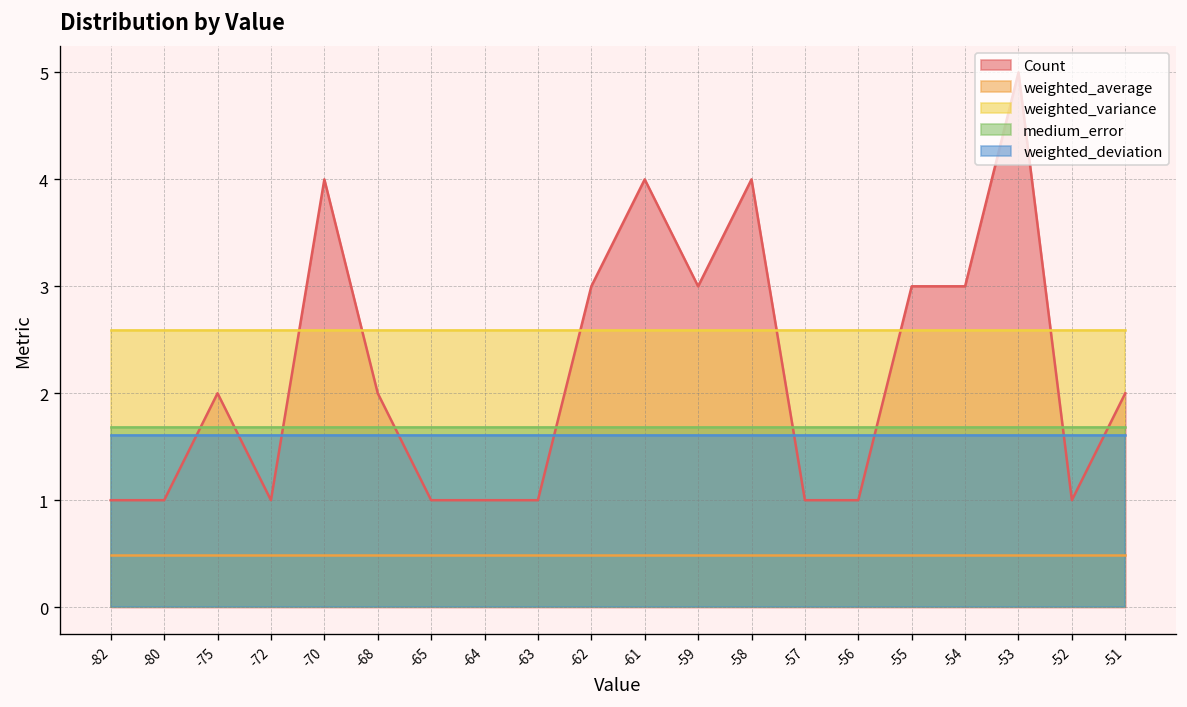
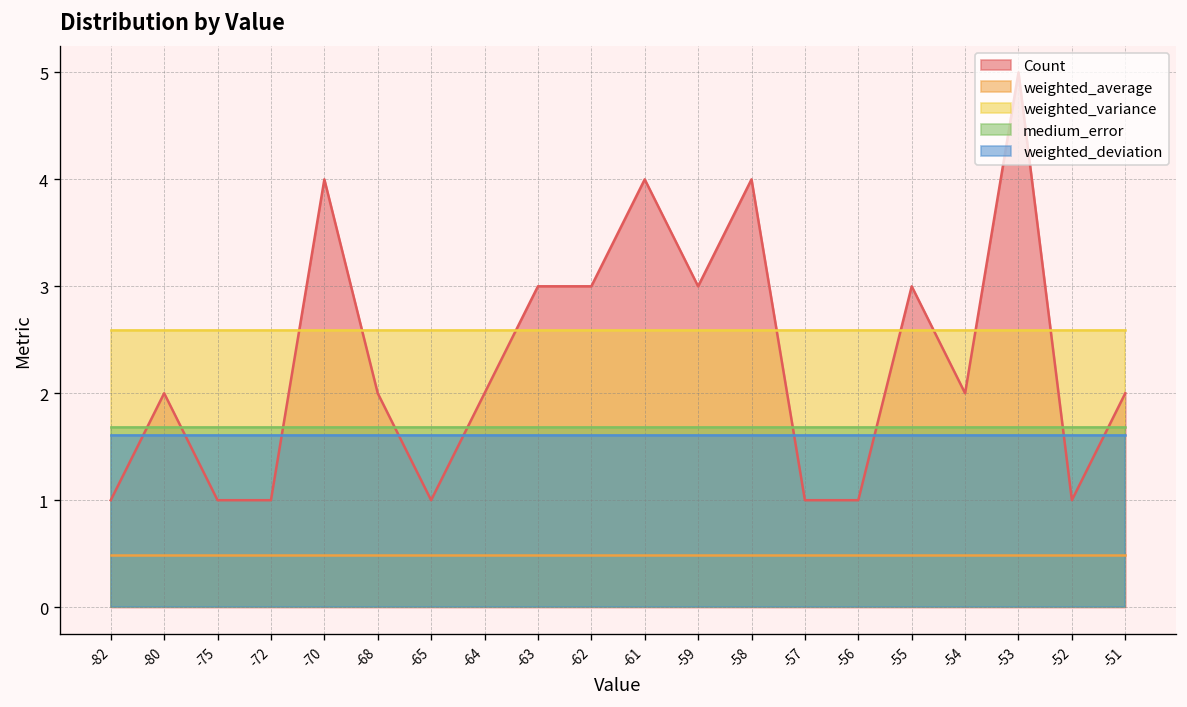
Count, -80: 1 -> 2
Count, -75: 2 -> 1
Count, -64: 1 -> 2
Count, -63: 1 -> 3
Count, -54: 3 -> 2
